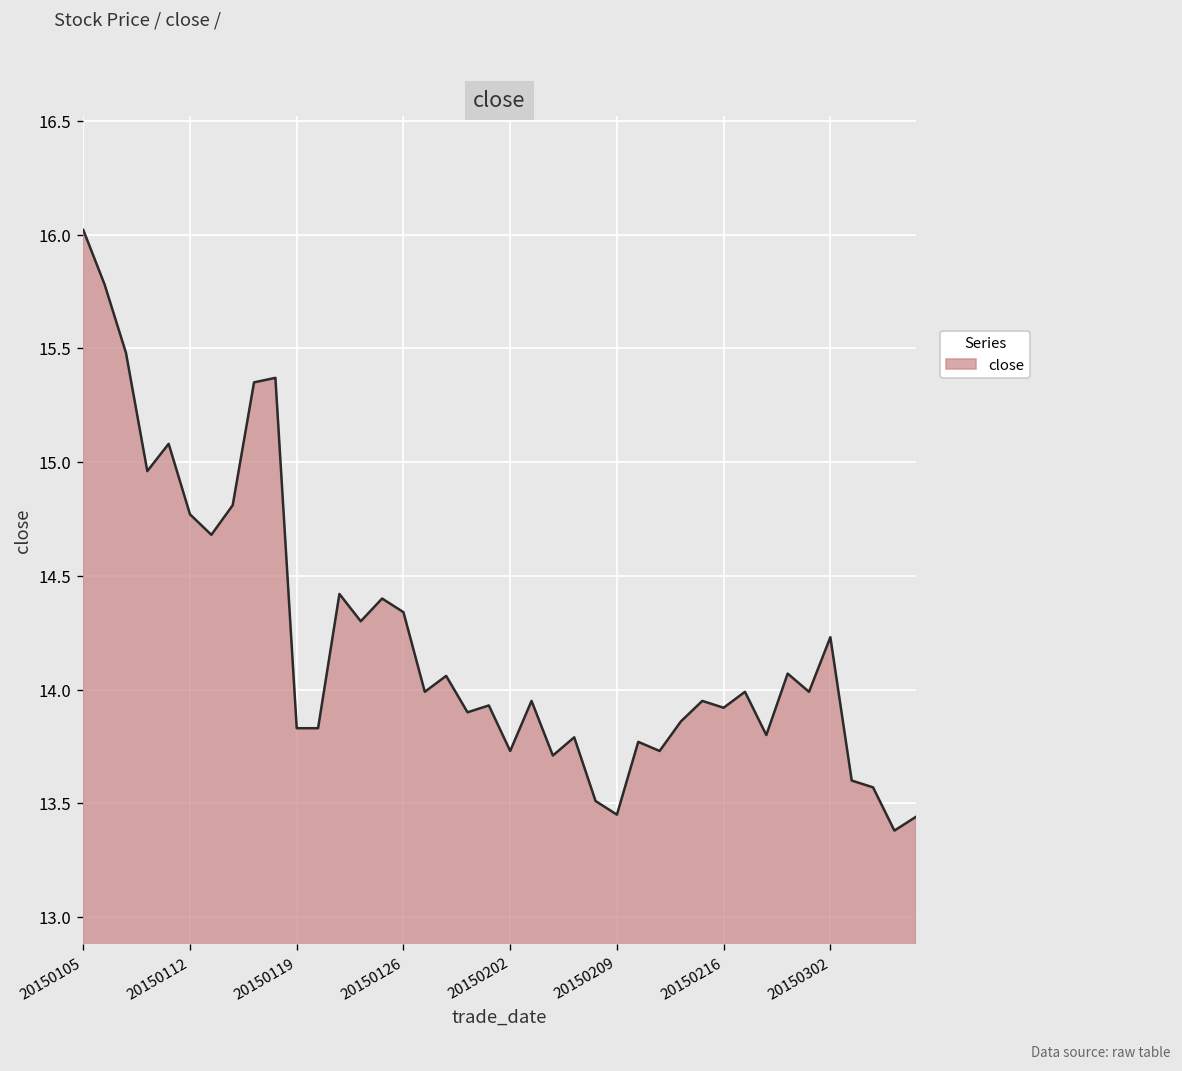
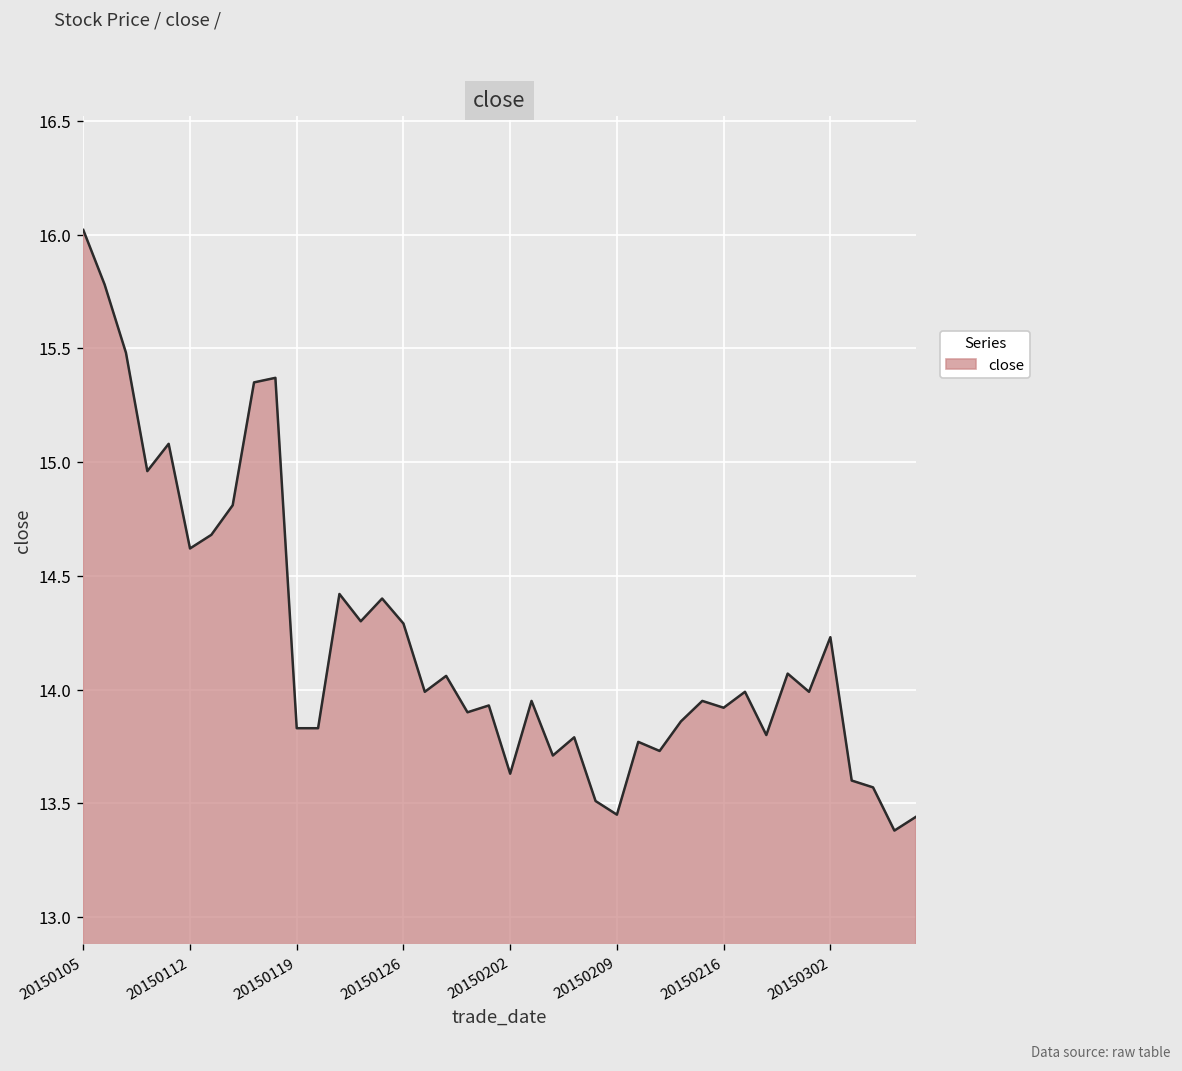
20150112: 14.77 -> 14.62
20150126: 14.34 -> 14.29
20150202: 13.73 -> 13.63
